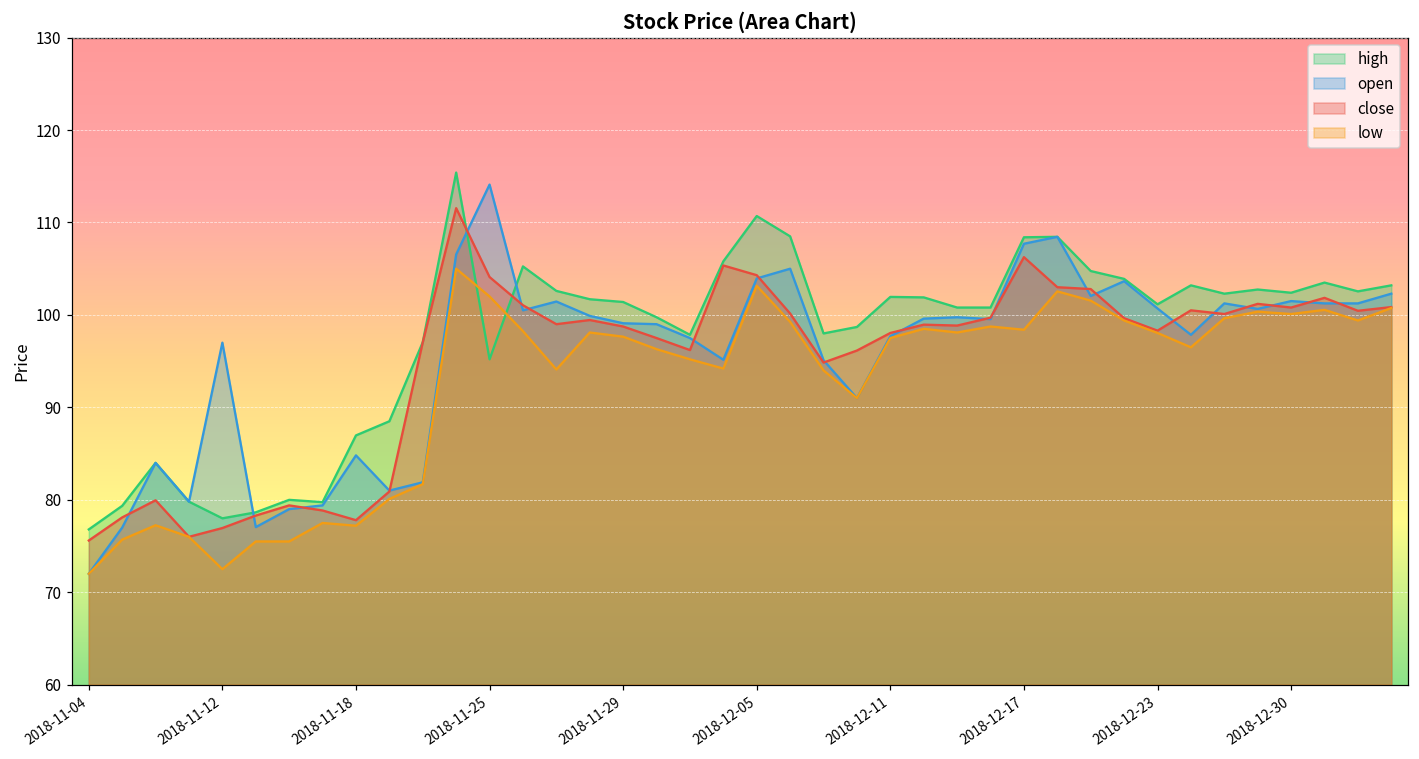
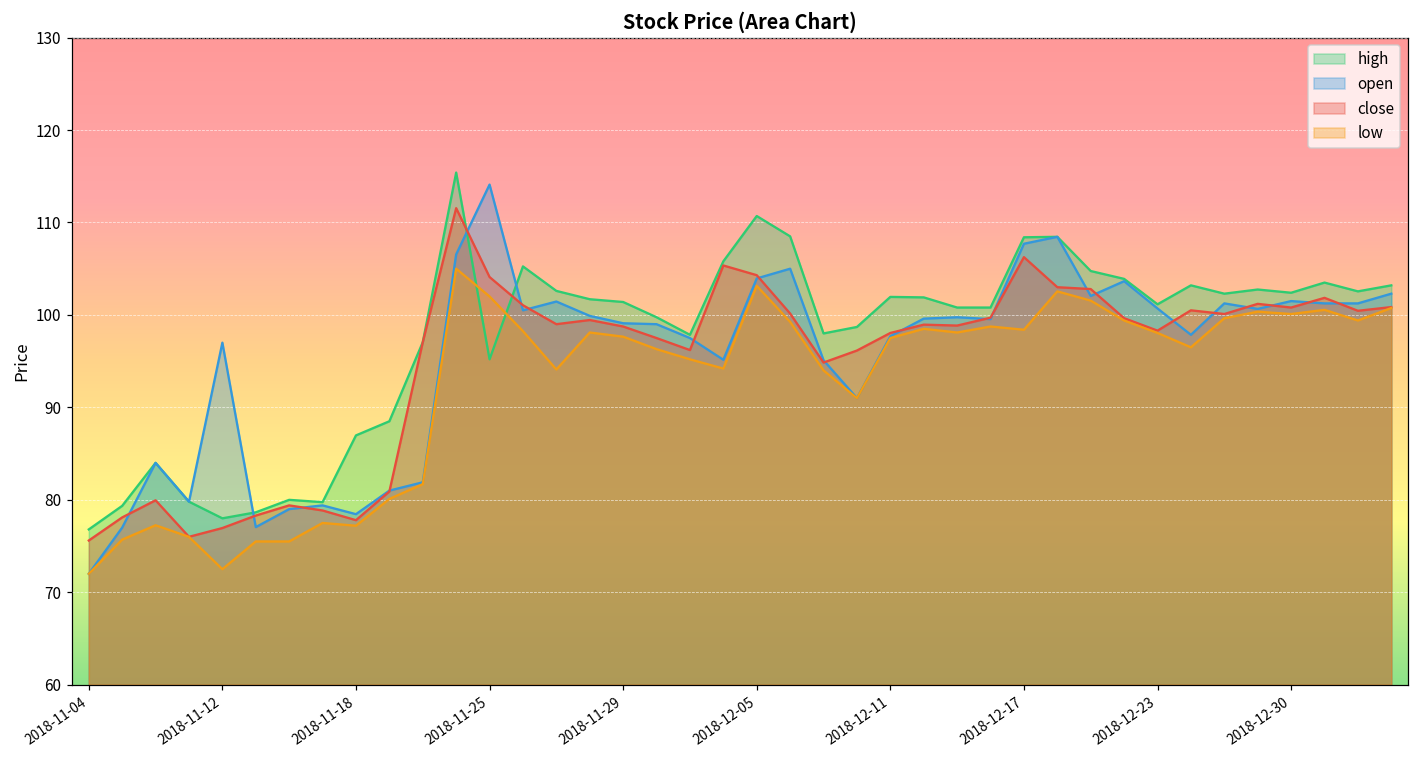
open, 2018-11-18: 85 -> 78
